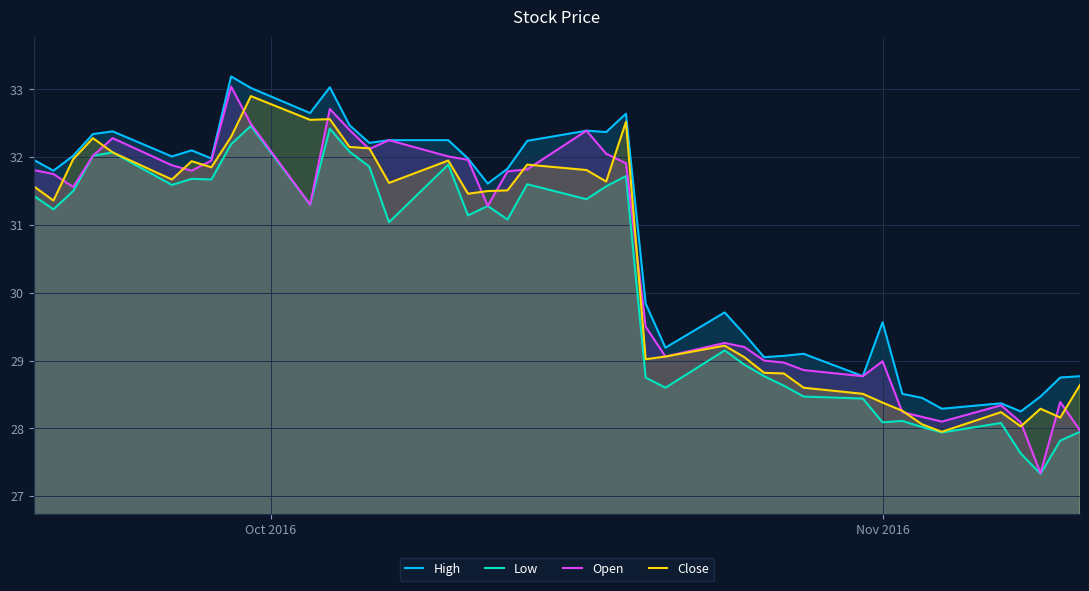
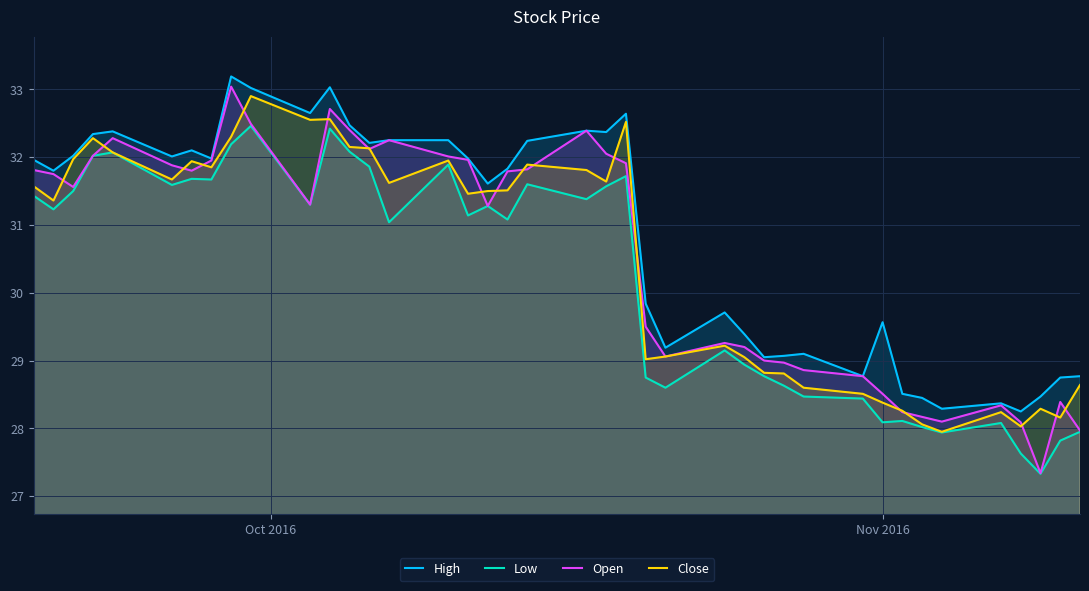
Open, Nov 2016: 29.0 -> 28.5
